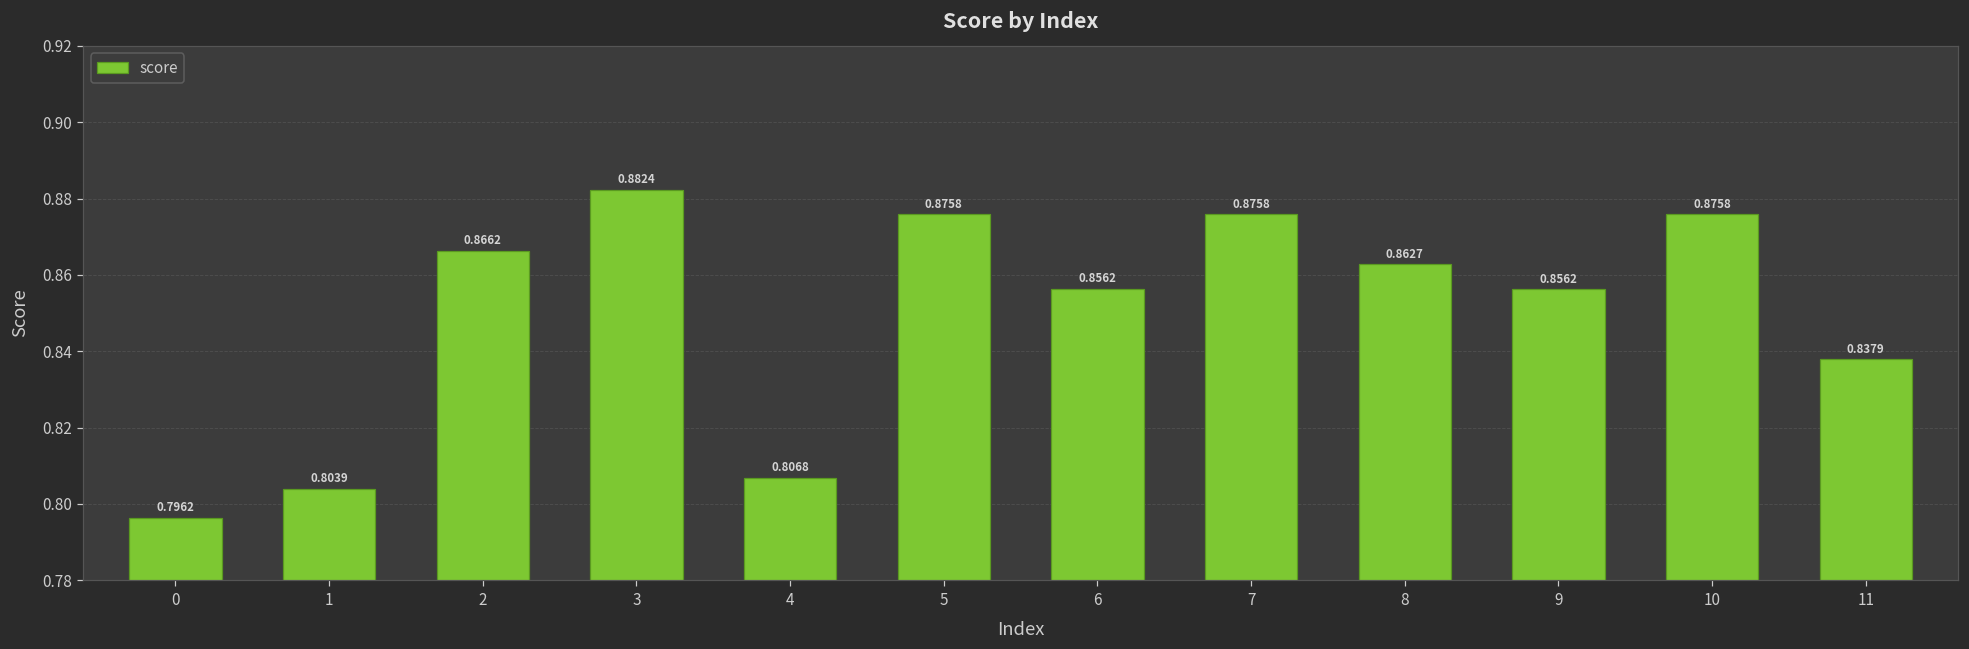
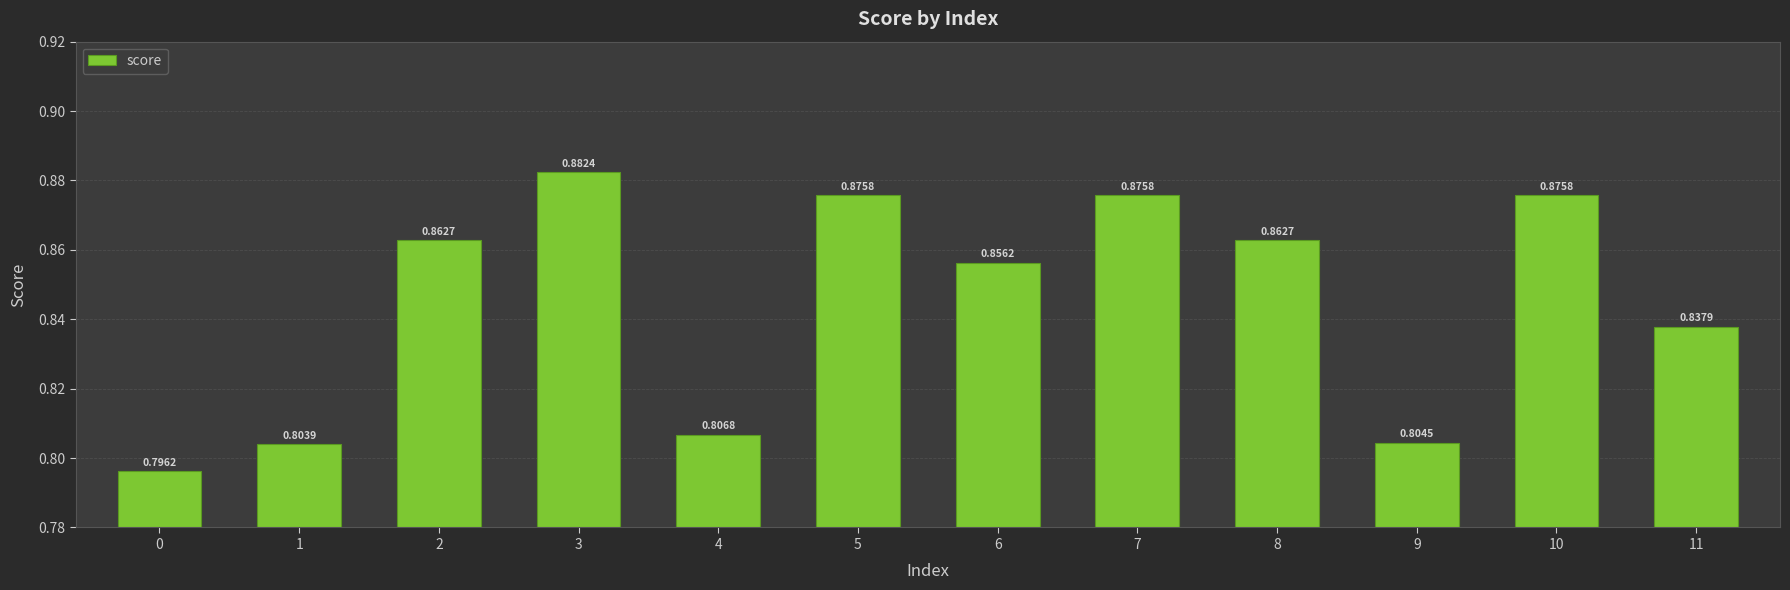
2: 0.8662 -> 0.8627
9: 0.8562 -> 0.8045
